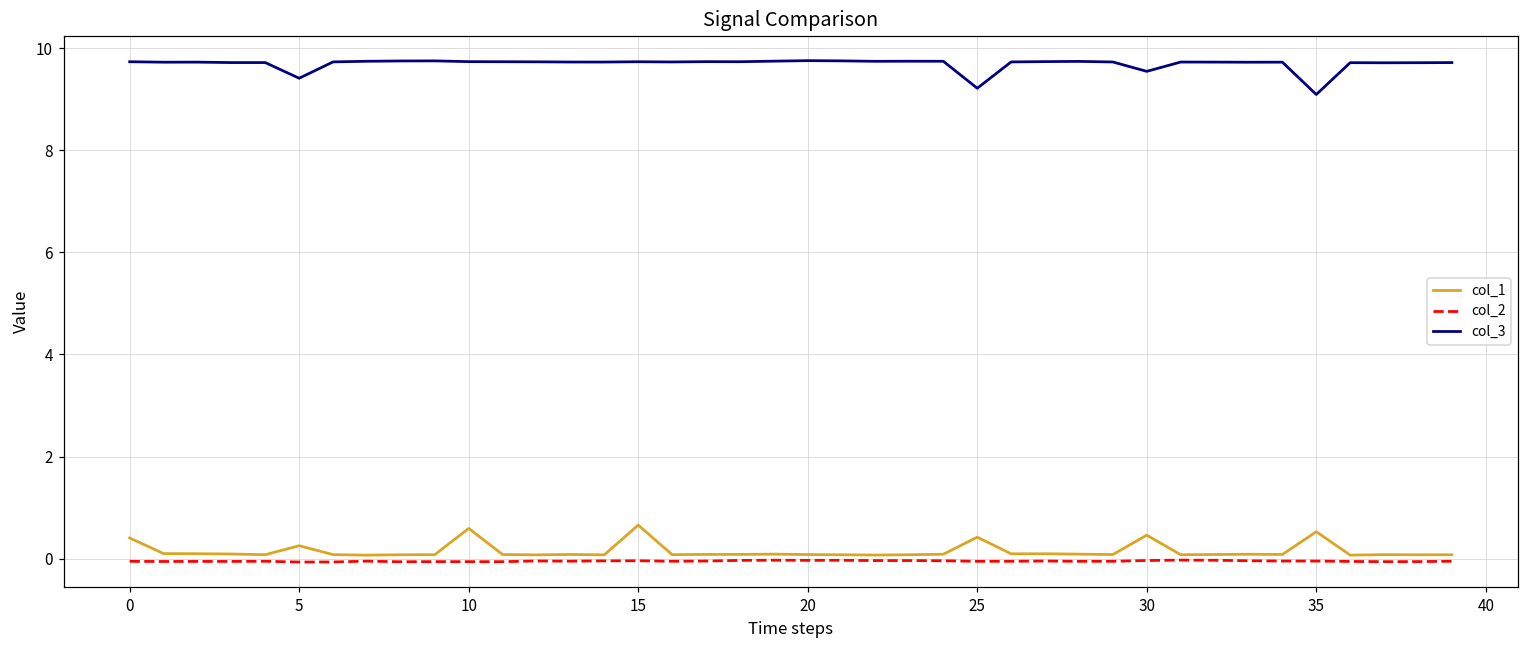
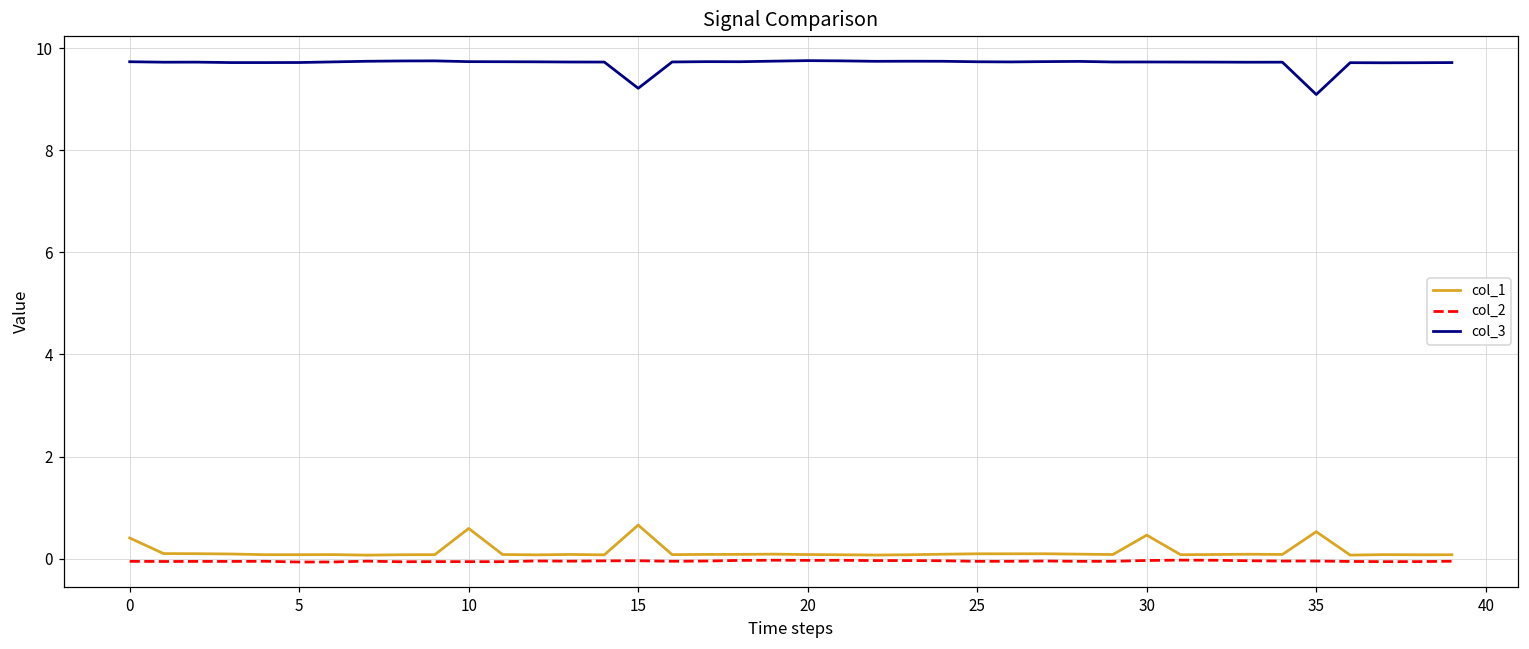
col_1, 5: 0.3 -> 0.1
col_3, 5: 9.4 -> 9.7
col_3, 15: 9.7 -> 9.2
col_1, 25: 0.4 -> 0.1
col_3, 25: 9.2 -> 9.7
col_3, 30: 9.5 -> 9.7
